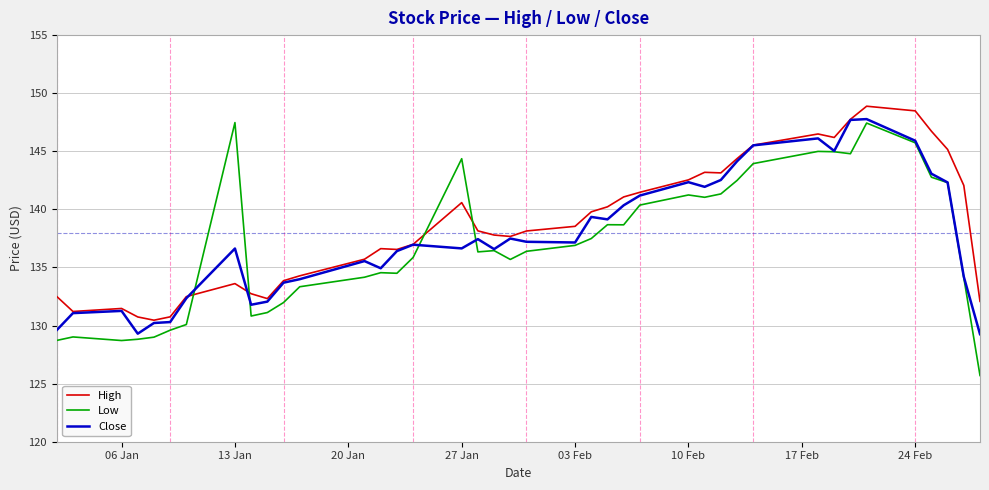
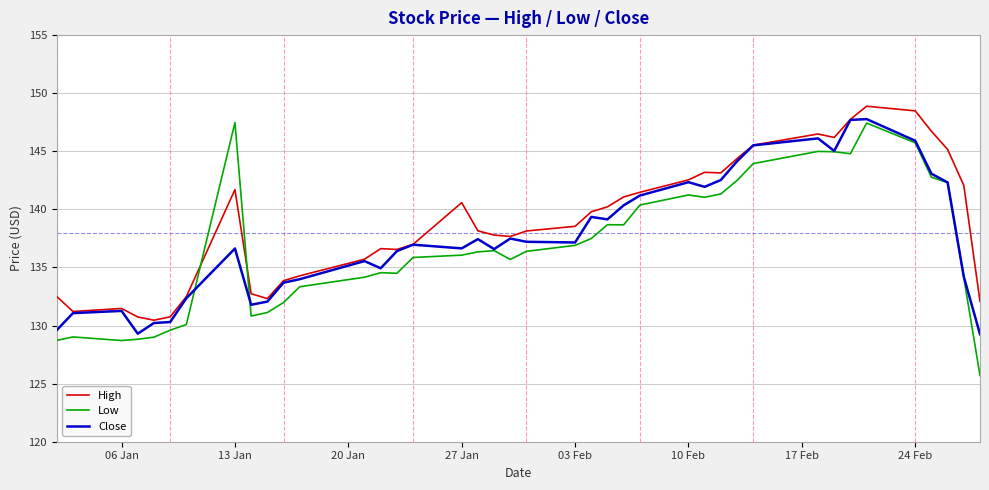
High, 13 Jan: 133.6 -> 141.7
Low, 27 Jan: 144.4 -> 136.1
